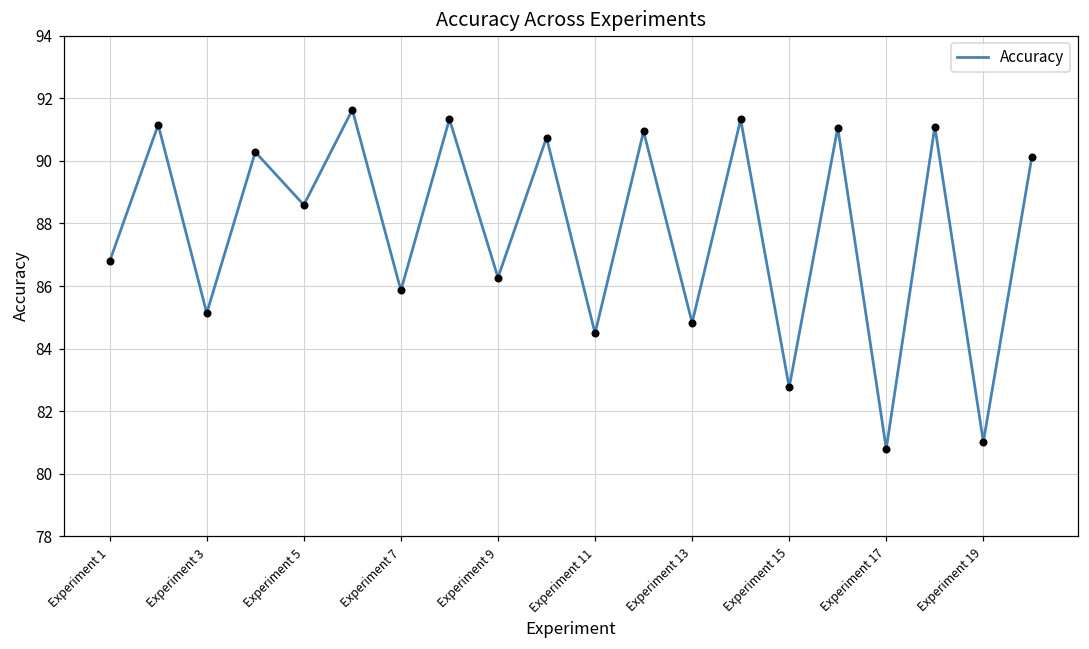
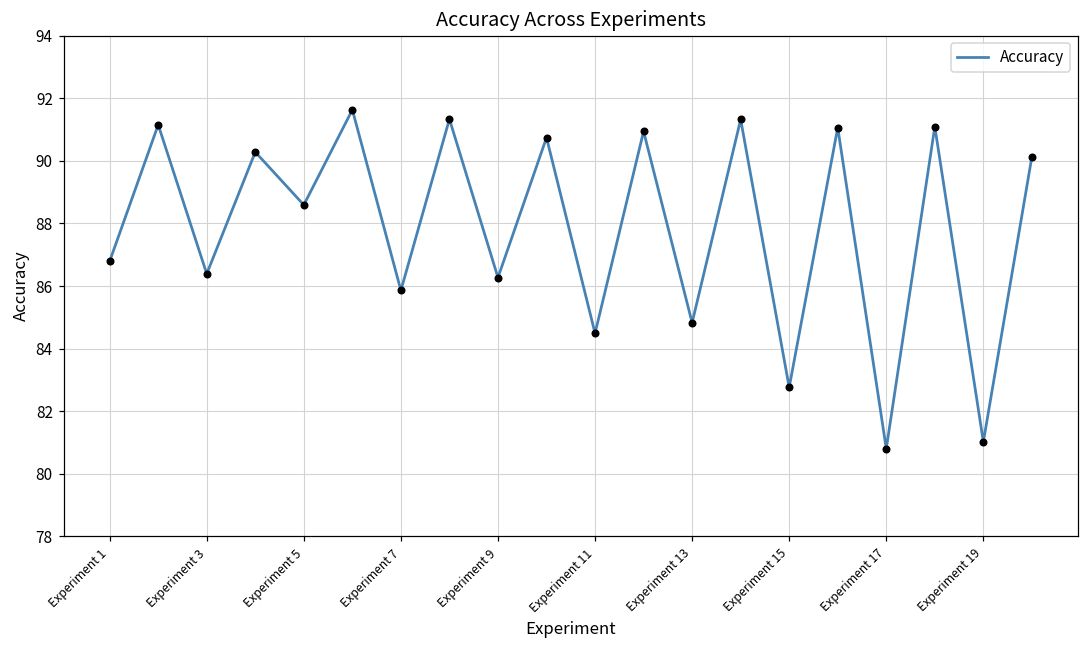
Experiment 3: 85.1 -> 86.4
